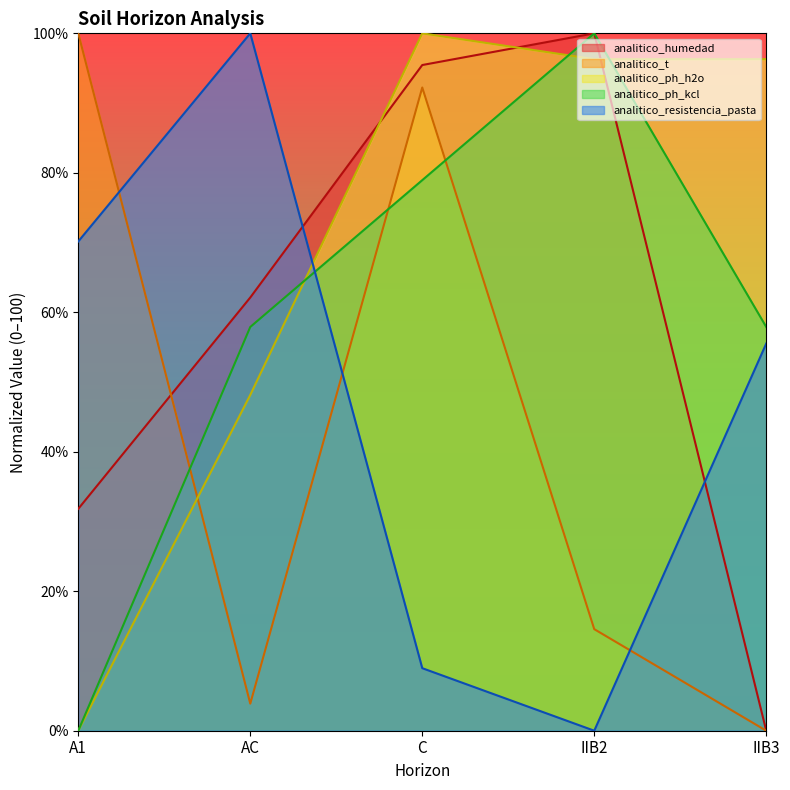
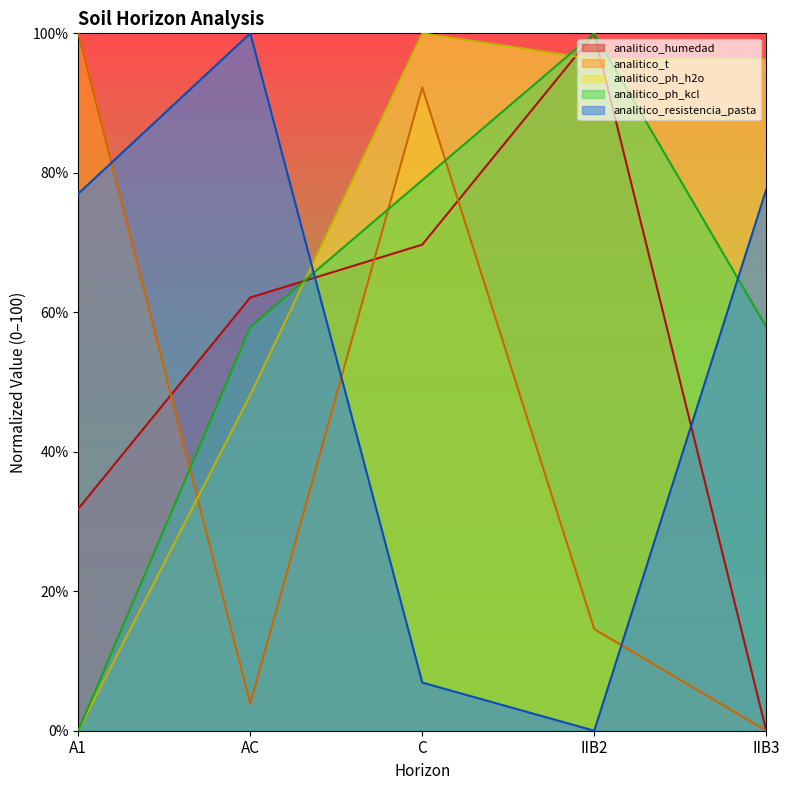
analitico_resistencia_pasta, A1: 70% -> 77%
analitico_humedad, C: 95% -> 70%
analitico_resistencia_pasta, C: 9% -> 7%
analitico_resistencia_pasta, IIB3: 56% -> 78%
